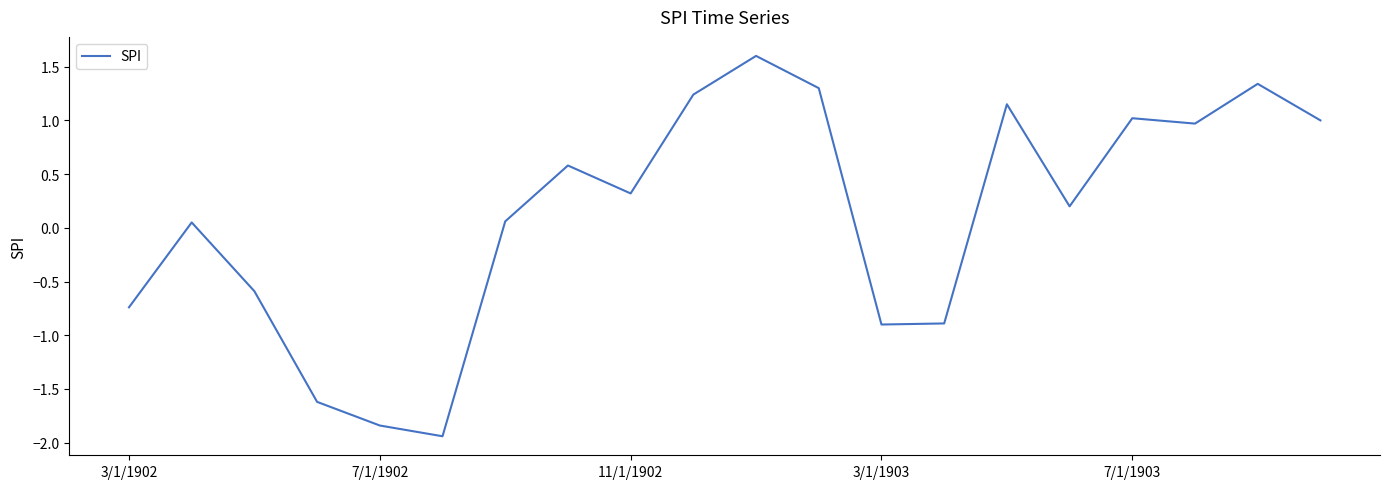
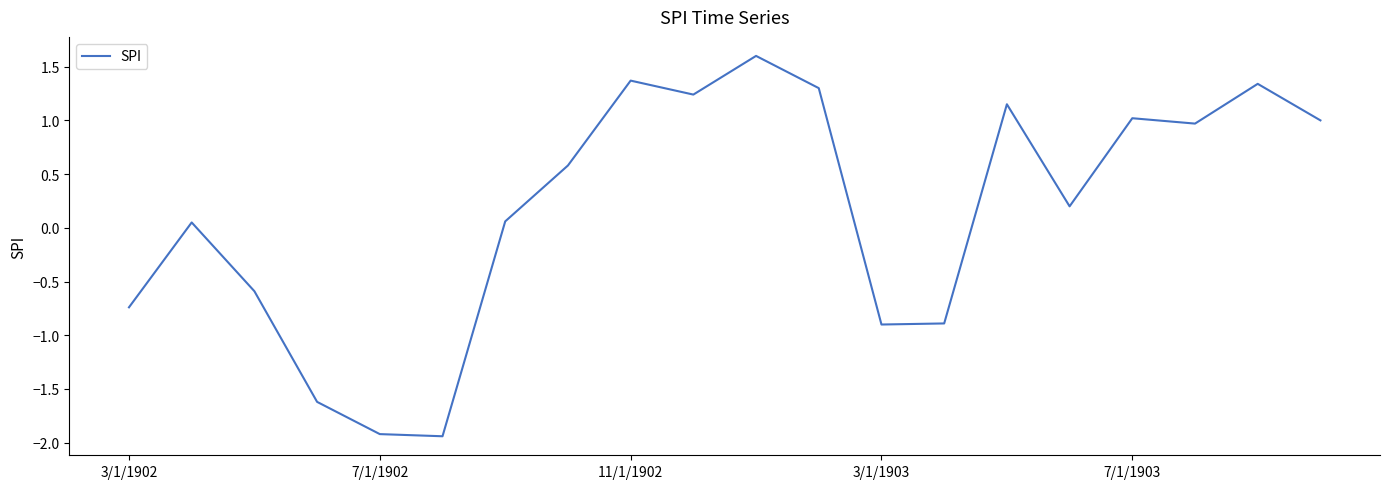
7/1/1902: -1.84 -> -1.92
11/1/1902: 0.32 -> 1.37
